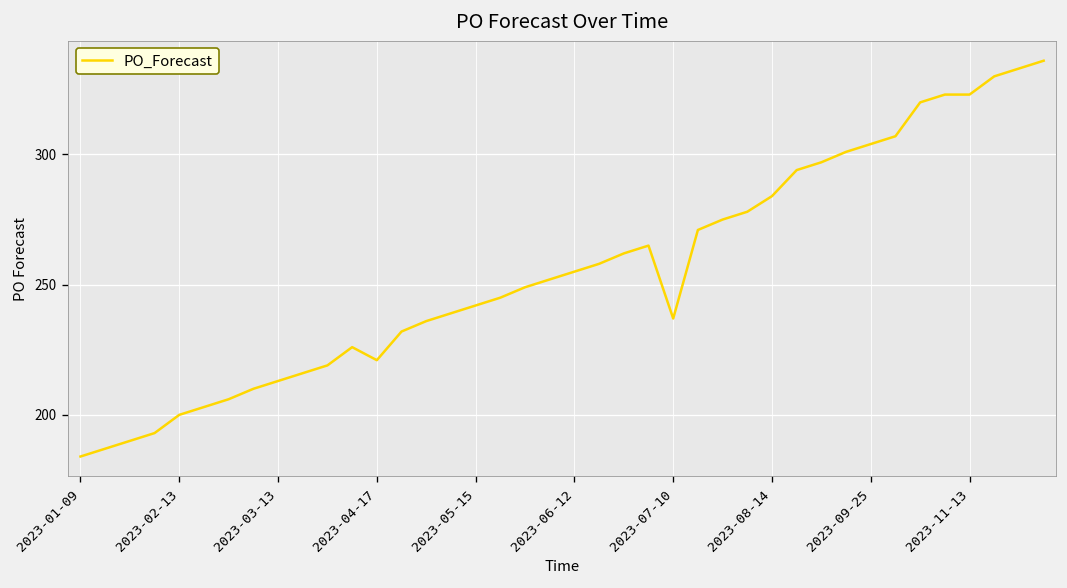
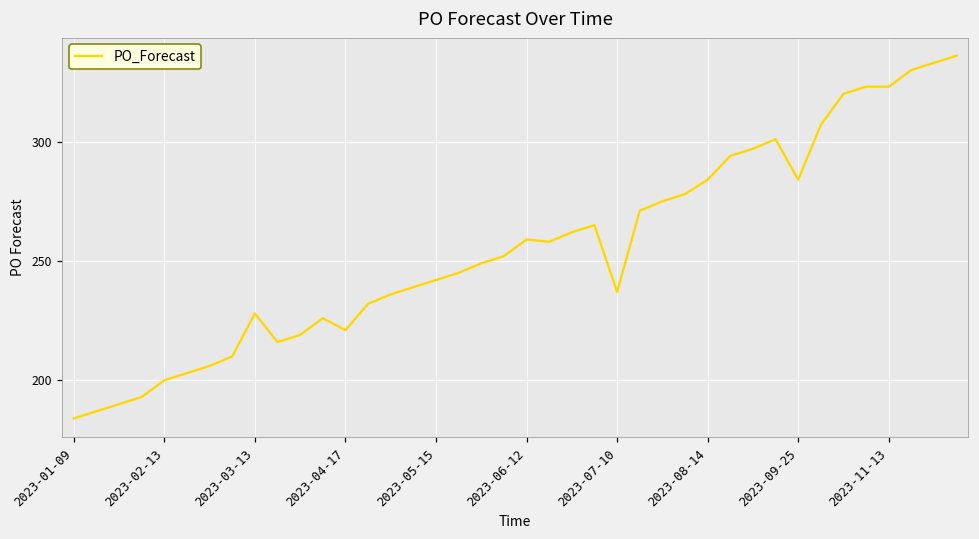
2023-03-13: 213 -> 228
2023-06-12: 255 -> 259
2023-09-25: 304 -> 284
